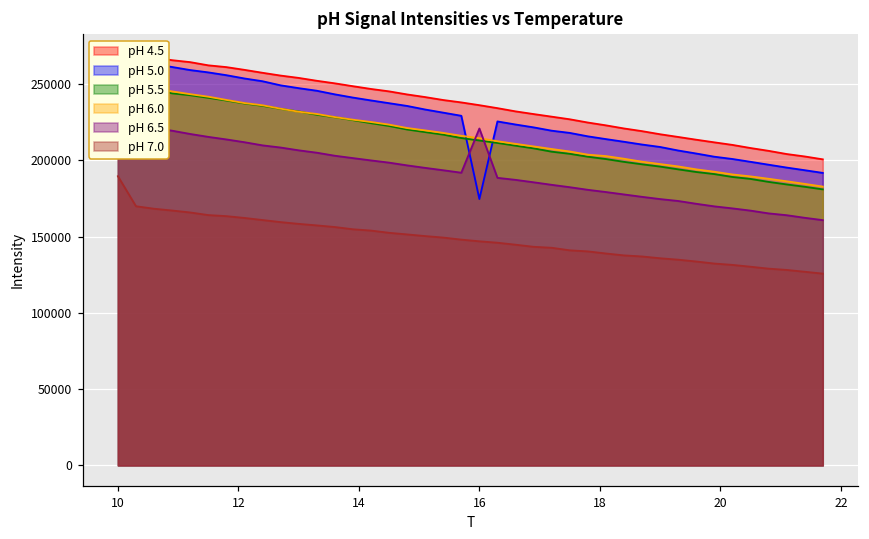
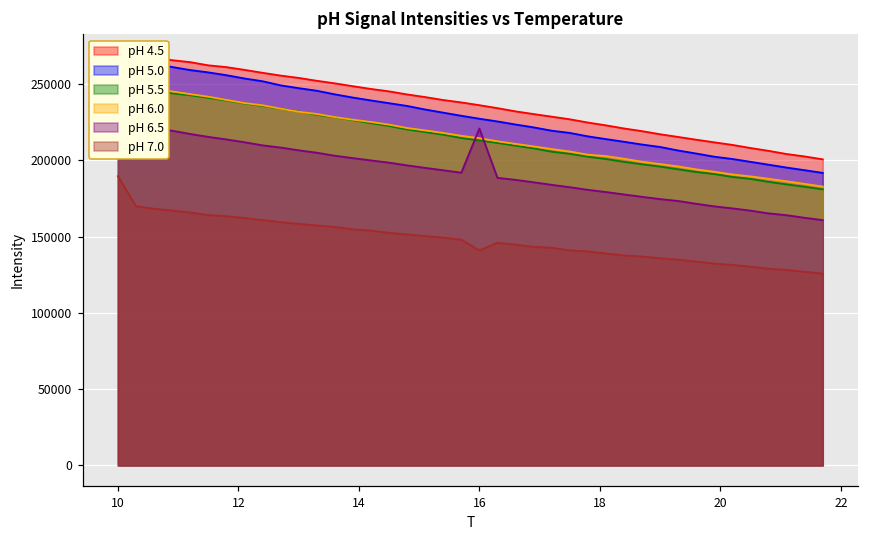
pH 5.0, 16: 175000 -> 227000
pH 7.0, 16: 147000 -> 141000
